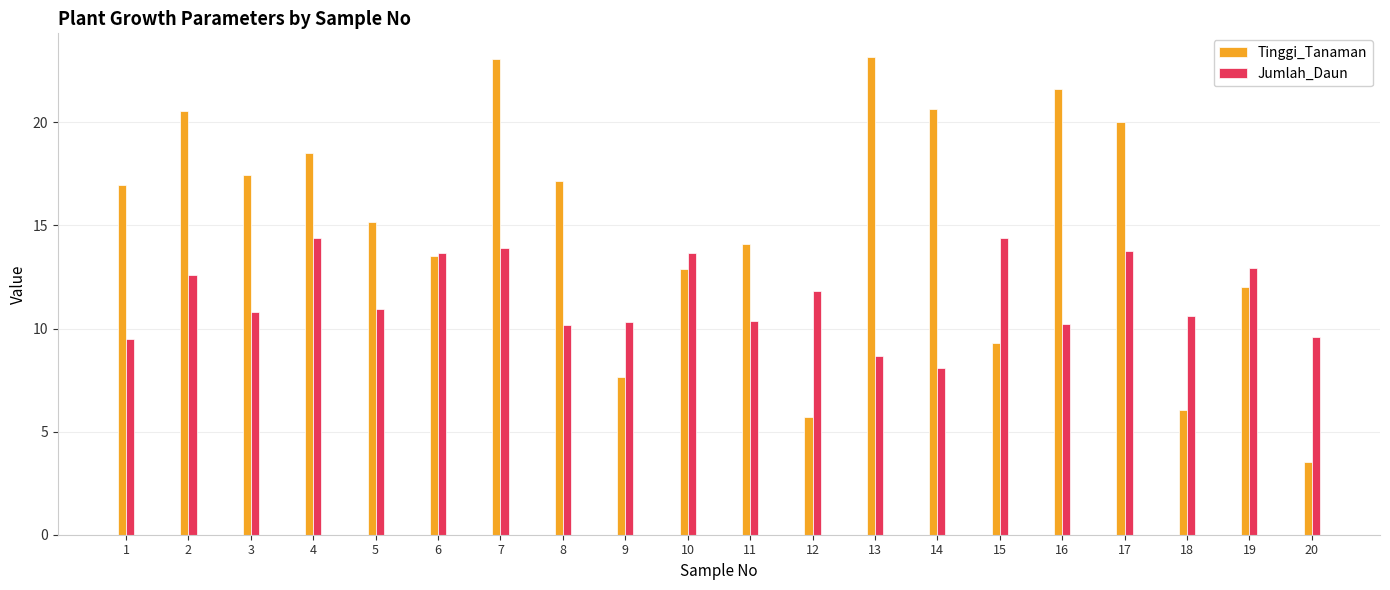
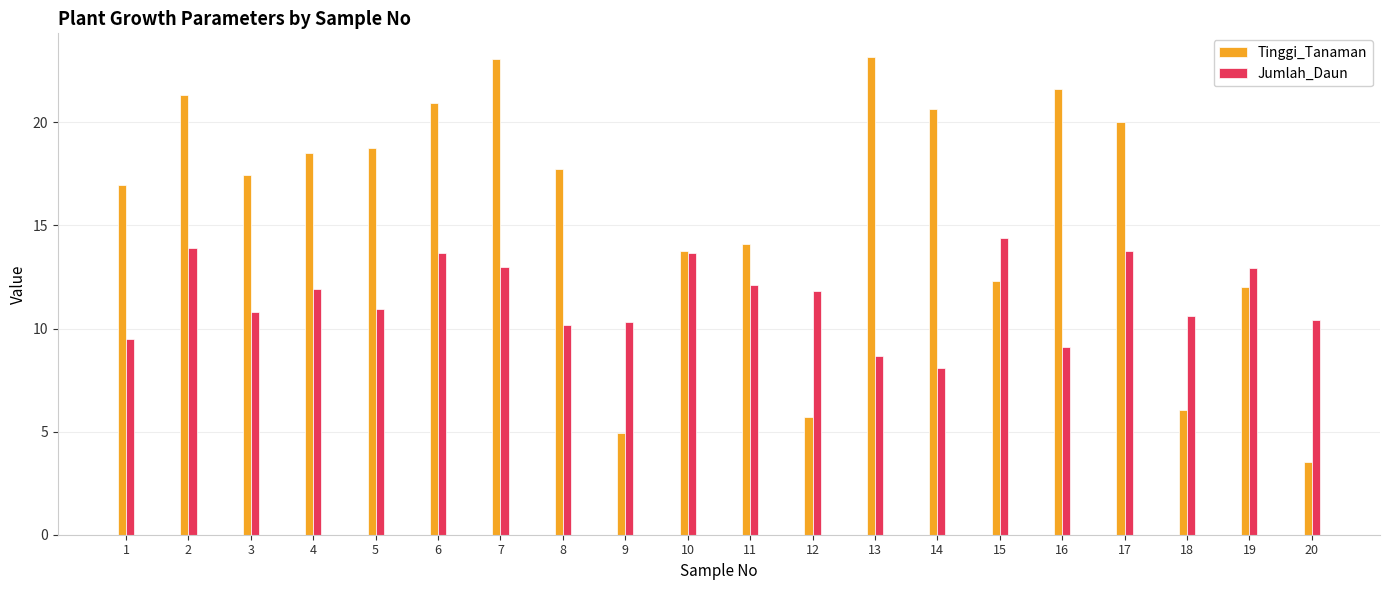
Tinggi_Tanaman, 2: 20.5 -> 21.3
Jumlah_Daun, 2: 12.6 -> 13.9
Jumlah_Daun, 4: 14.4 -> 11.9
Tinggi_Tanaman, 5: 15.2 -> 18.7
Tinggi_Tanaman, 6: 13.5 -> 20.9
Jumlah_Daun, 7: 13.9 -> 13.0
Tinggi_Tanaman, 8: 17.2 -> 17.7
Tinggi_Tanaman, 9: 7.7 -> 4.9
Tinggi_Tanaman, 10: 12.9 -> 13.8
Jumlah_Daun, 11: 10.4 -> 12.1
Tinggi_Tanaman, 15: 9.3 -> 12.3
Jumlah_Daun, 16: 10.2 -> 9.1
Jumlah_Daun, 20: 9.6 -> 10.4
